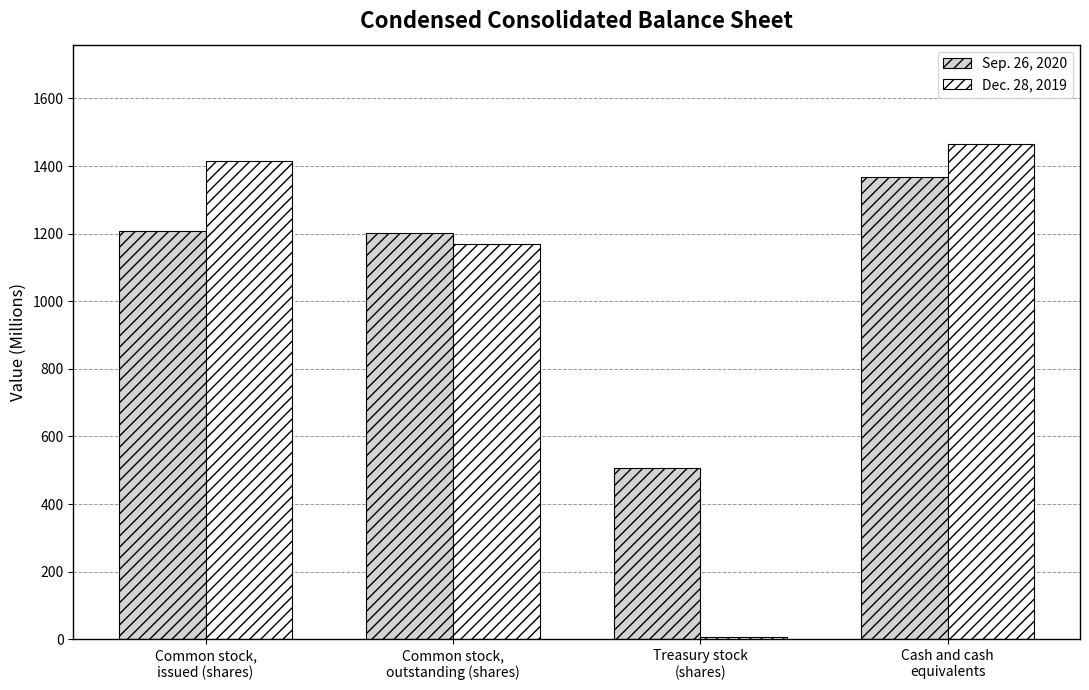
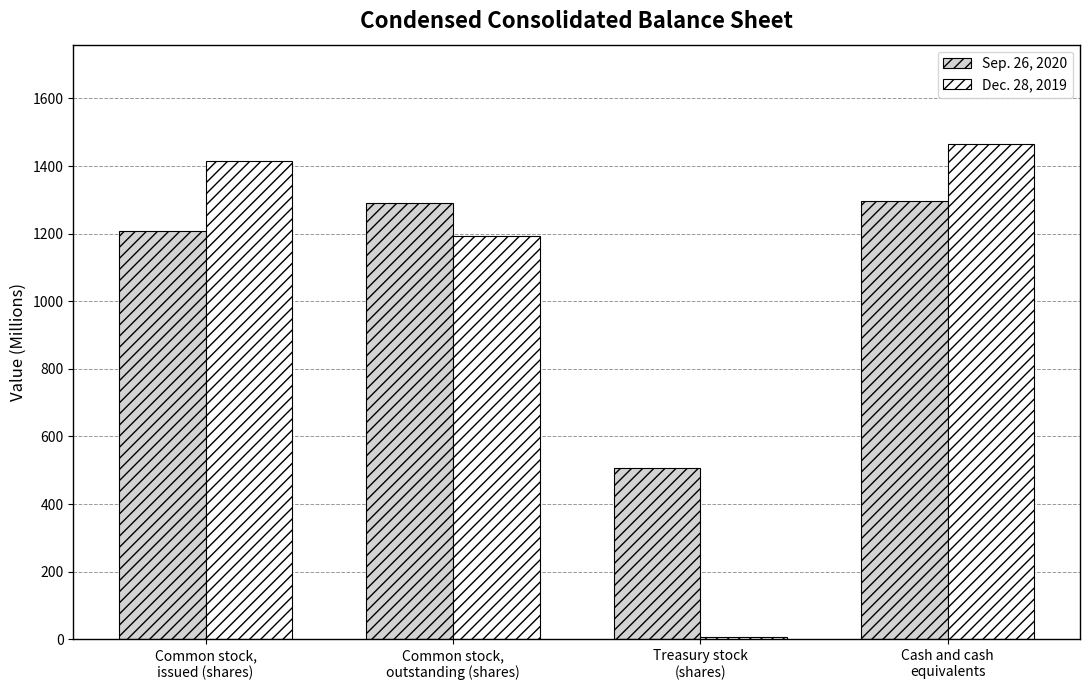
Sep. 26, 2020, Common stock, outstanding (shares): 1200 -> 1290
Dec. 28, 2019, Common stock, outstanding (shares): 1170 -> 1190
Sep. 26, 2020, Cash and cash equivalents: 1370 -> 1300
